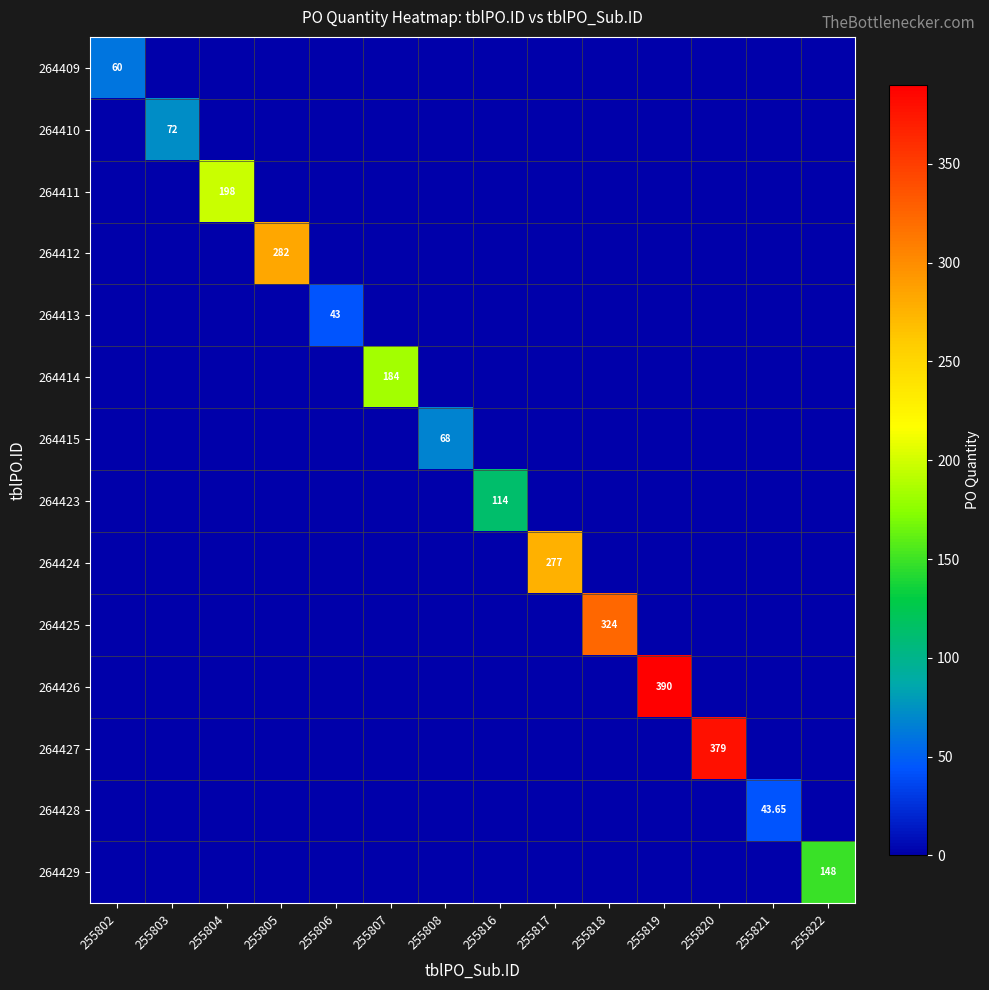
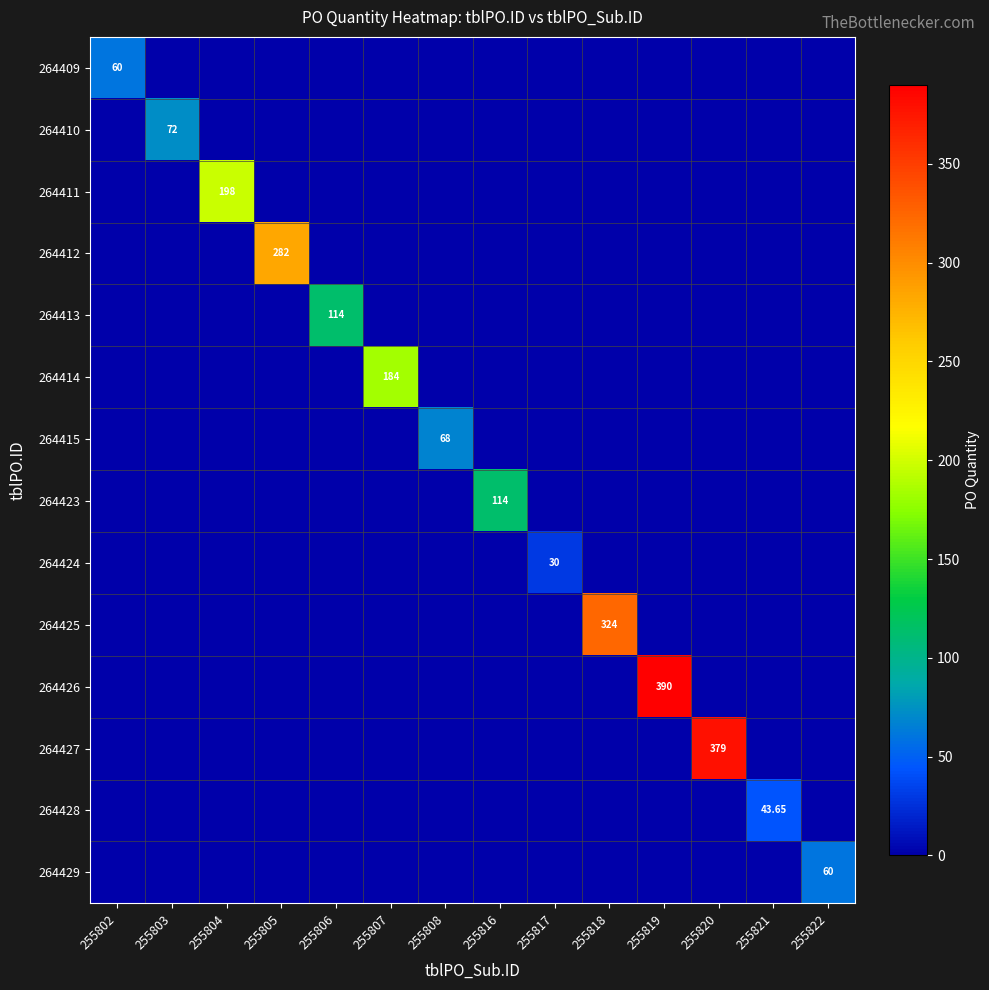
264413, 255806: 43 -> 114
264424, 255817: 277 -> 30
264429, 255822: 148 -> 60
